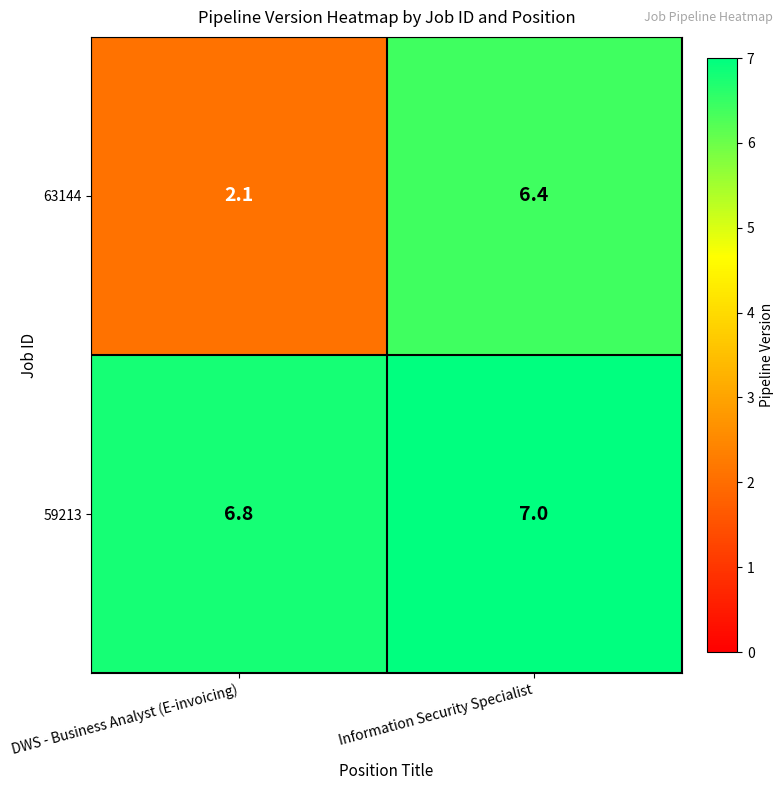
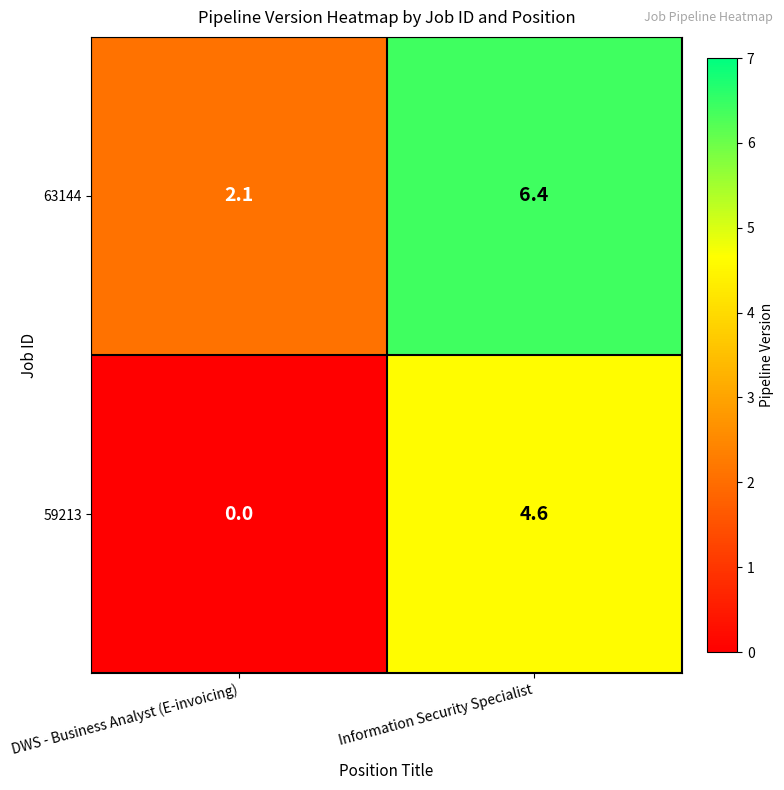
59213, DWS - Business Analyst (E-invoicing): 6.8 -> 0.0
59213, Information Security Specialist: 7.0 -> 4.6
